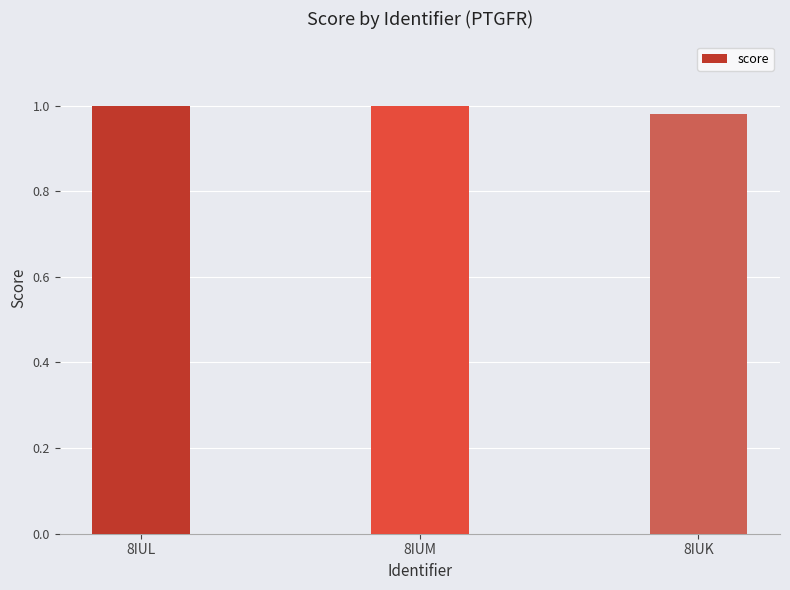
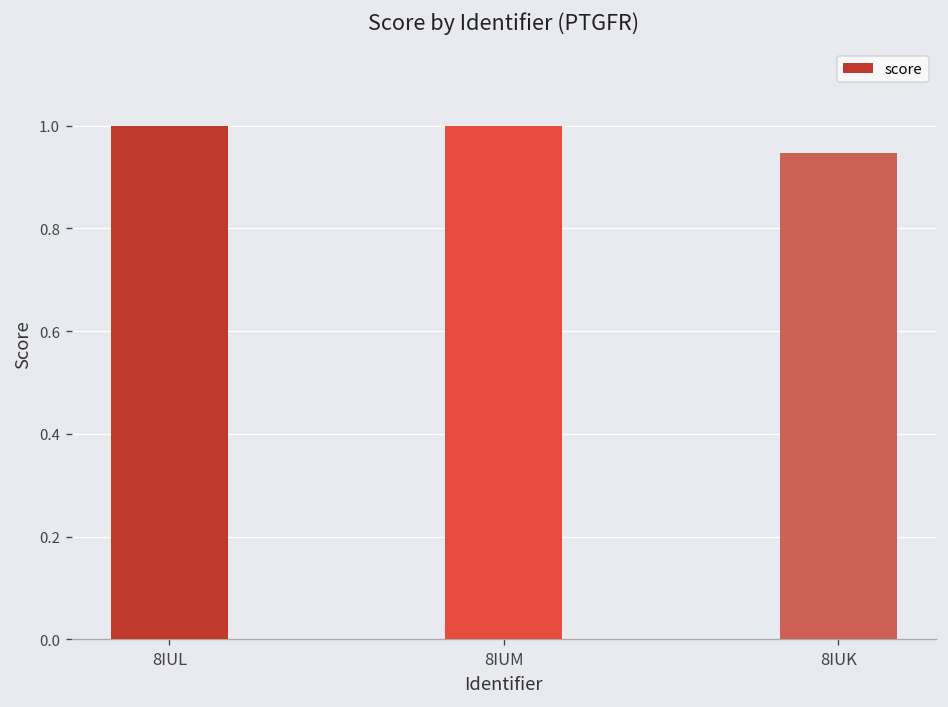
8IUK: 0.98 -> 0.95
